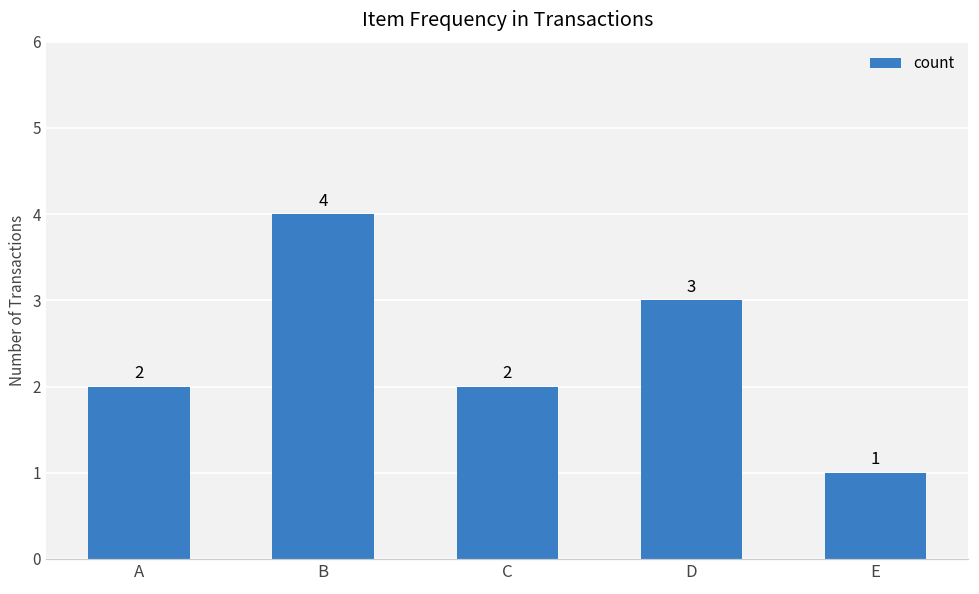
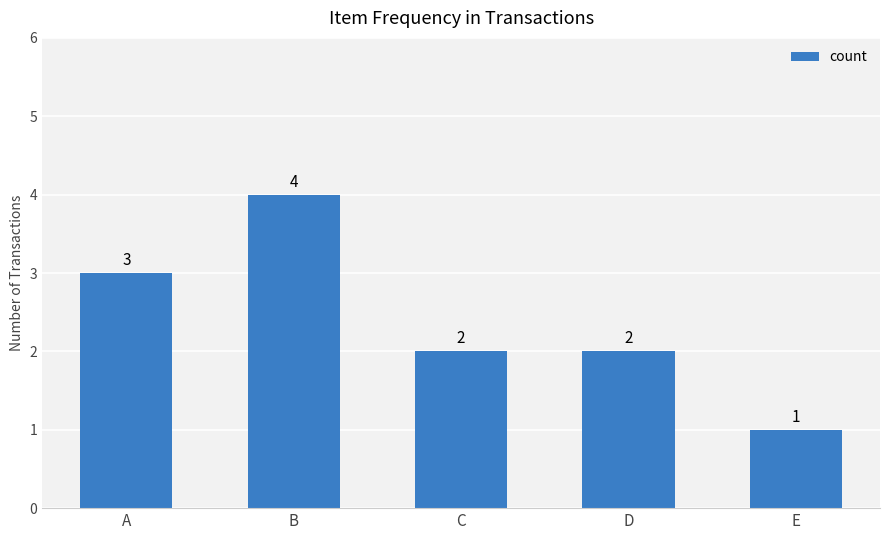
A: 2 -> 3
D: 3 -> 2
